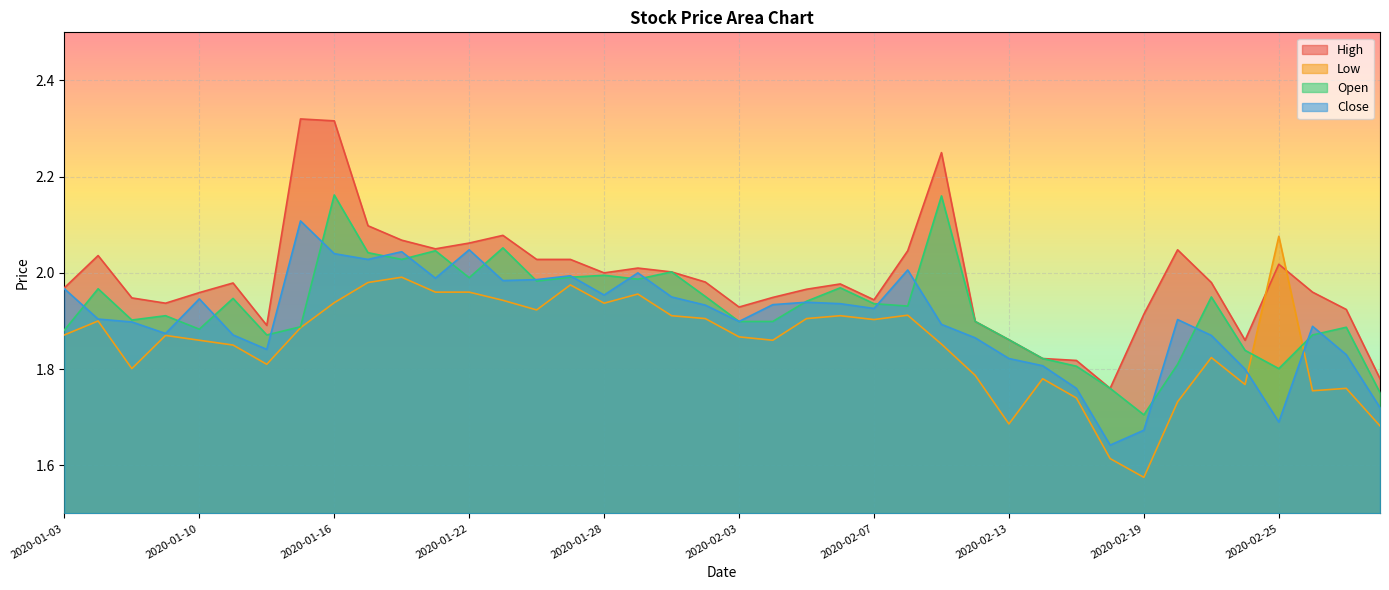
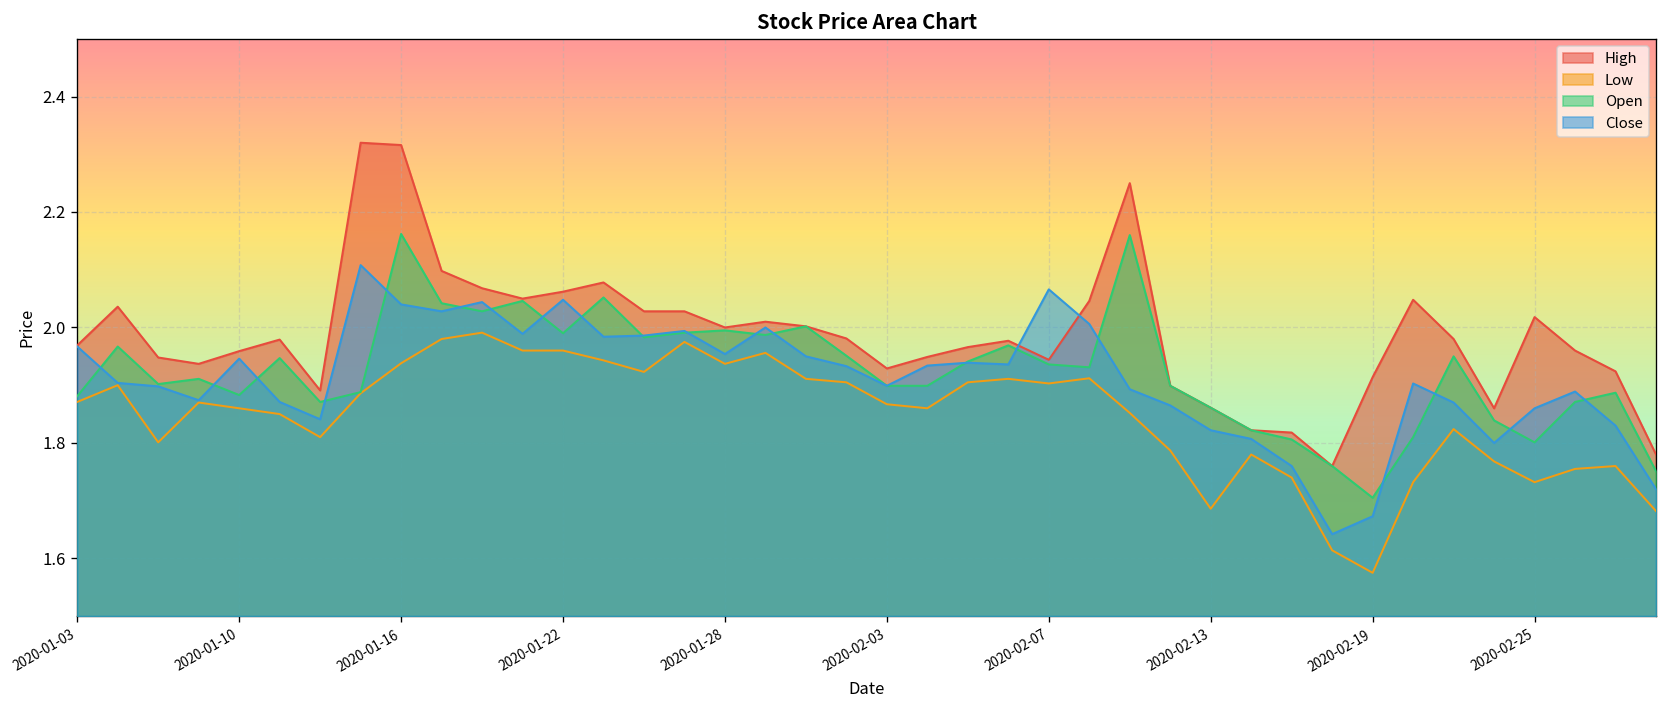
Close, 2020-02-07: 1.93 -> 2.07
Low, 2020-02-25: 2.08 -> 1.73
Close, 2020-02-25: 1.69 -> 1.86
